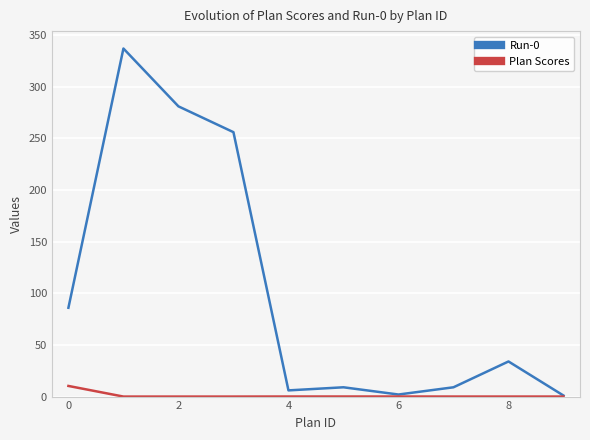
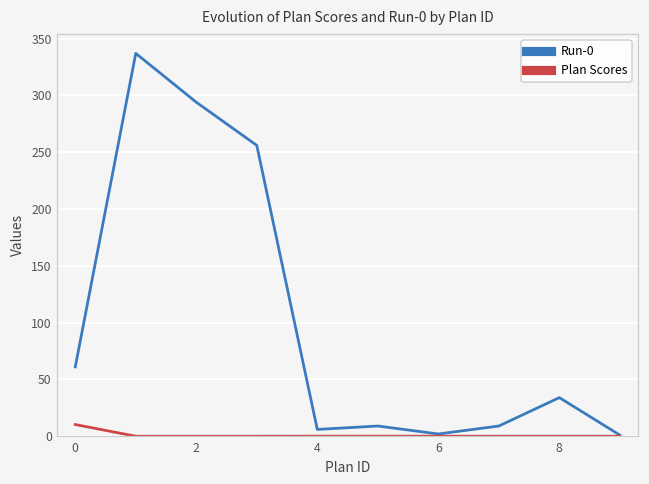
Run-0, 0: 86 -> 61
Run-0, 2: 281 -> 294
